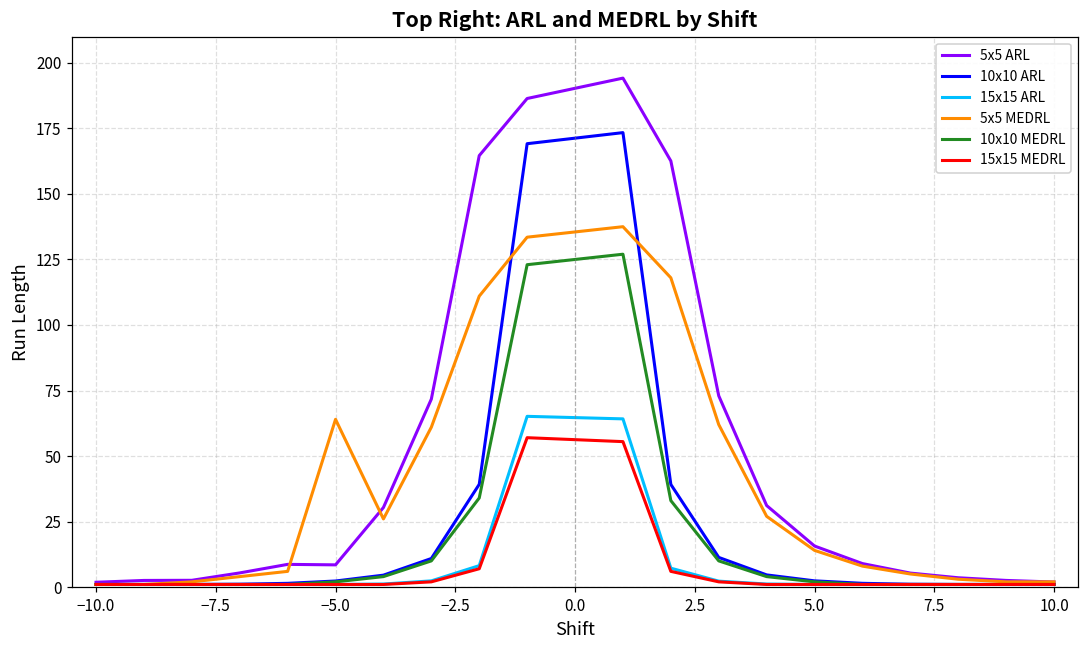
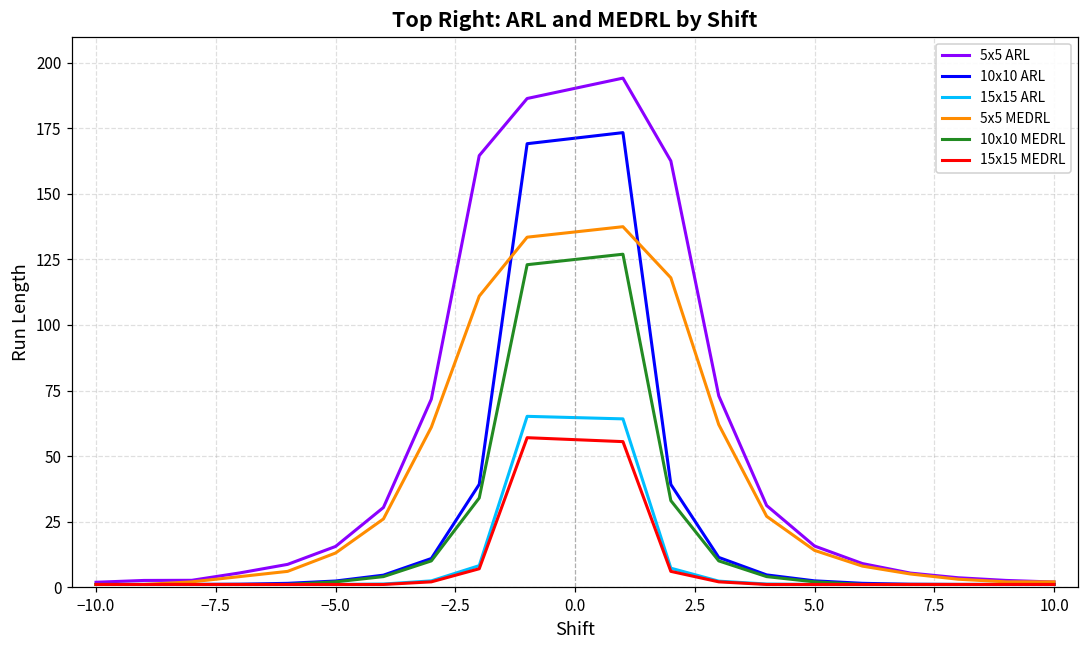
5x5 ARL, −5.0: 8 -> 15
5x5 MEDRL, −5.0: 64 -> 13
